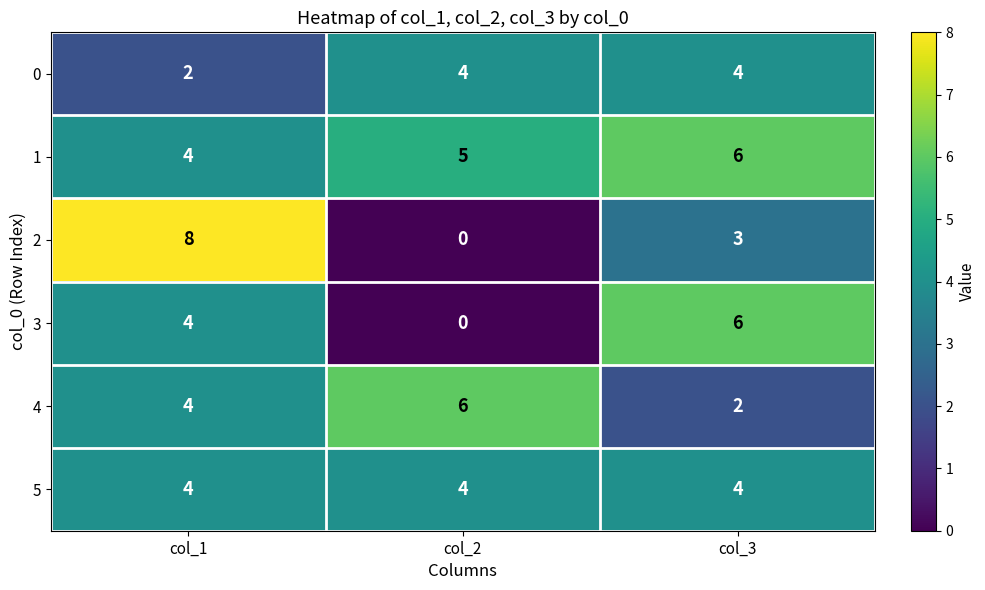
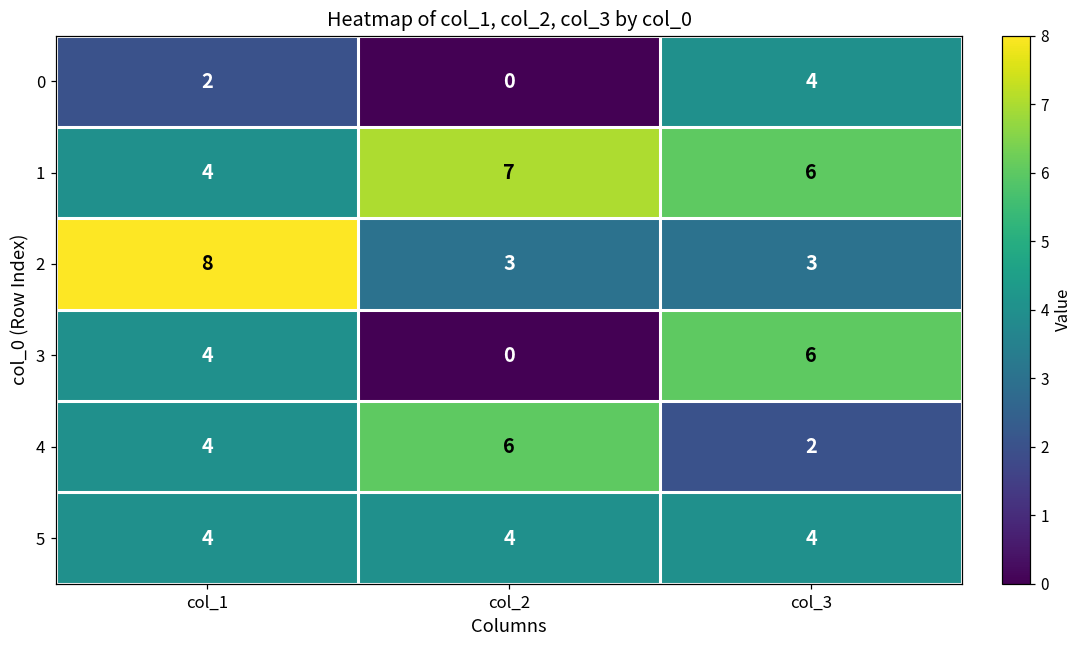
0, col_2: 4 -> 0
1, col_2: 5 -> 7
2, col_2: 0 -> 3
